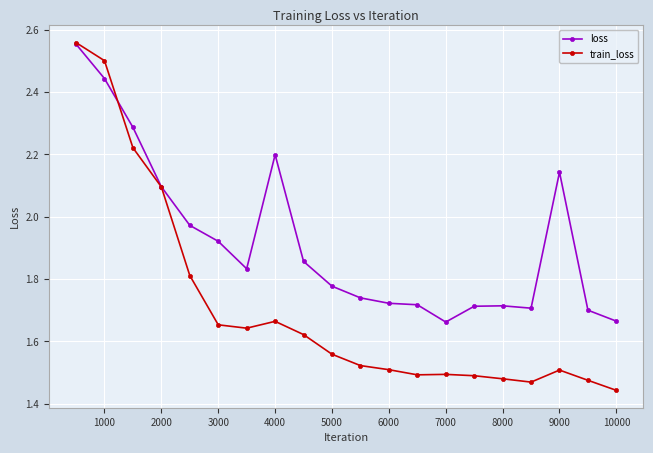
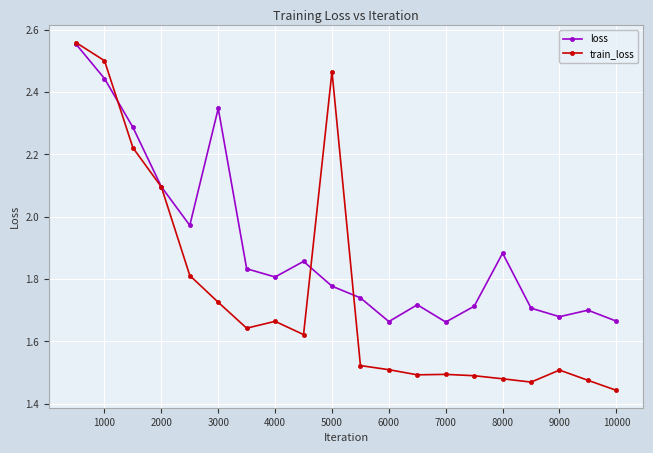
loss, 3000: 1.92 -> 2.35
train_loss, 3000: 1.65 -> 1.73
loss, 4000: 2.20 -> 1.81
train_loss, 5000: 1.56 -> 2.47
loss, 6000: 1.72 -> 1.66
loss, 8000: 1.71 -> 1.88
loss, 9000: 2.14 -> 1.68
